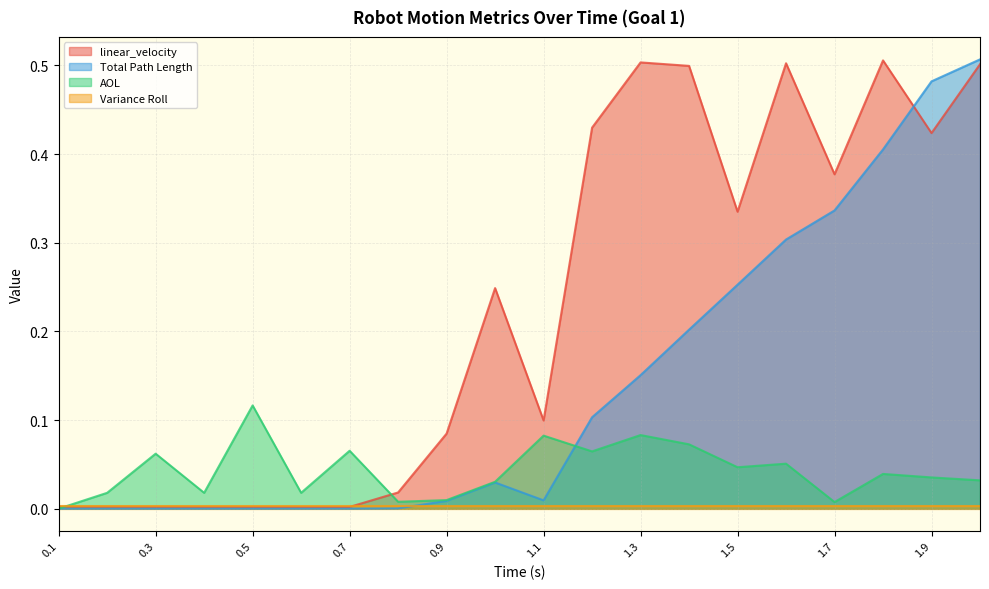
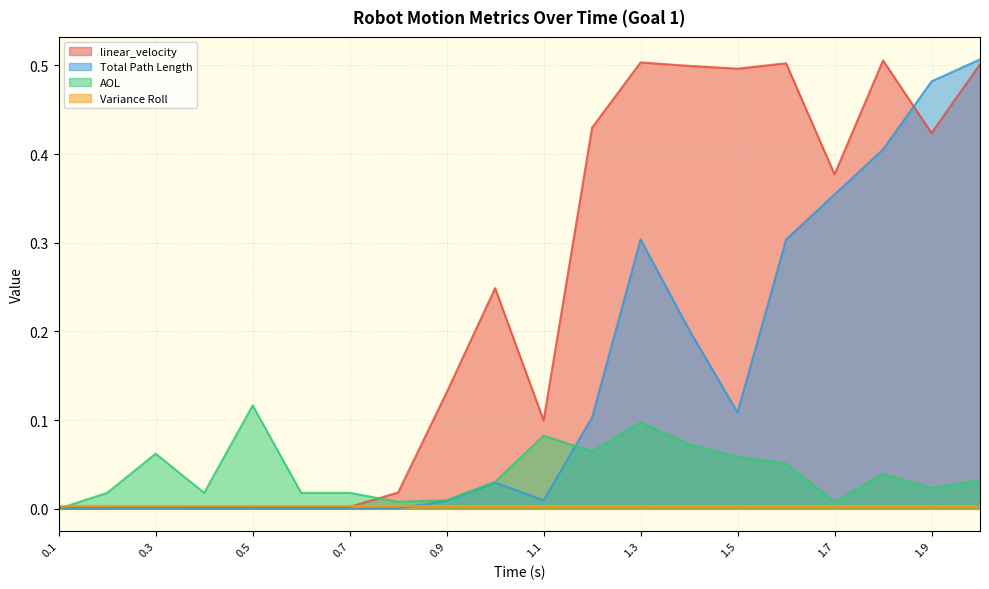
AOL, 0.7: 0.07 -> 0.02
linear_velocity, 0.9: 0.08 -> 0.13
Total Path Length, 1.3: 0.15 -> 0.30
AOL, 1.3: 0.08 -> 0.10
linear_velocity, 1.5: 0.33 -> 0.50
Total Path Length, 1.5: 0.25 -> 0.11
AOL, 1.5: 0.05 -> 0.06
Total Path Length, 1.7: 0.34 -> 0.35
AOL, 1.9: 0.04 -> 0.02
